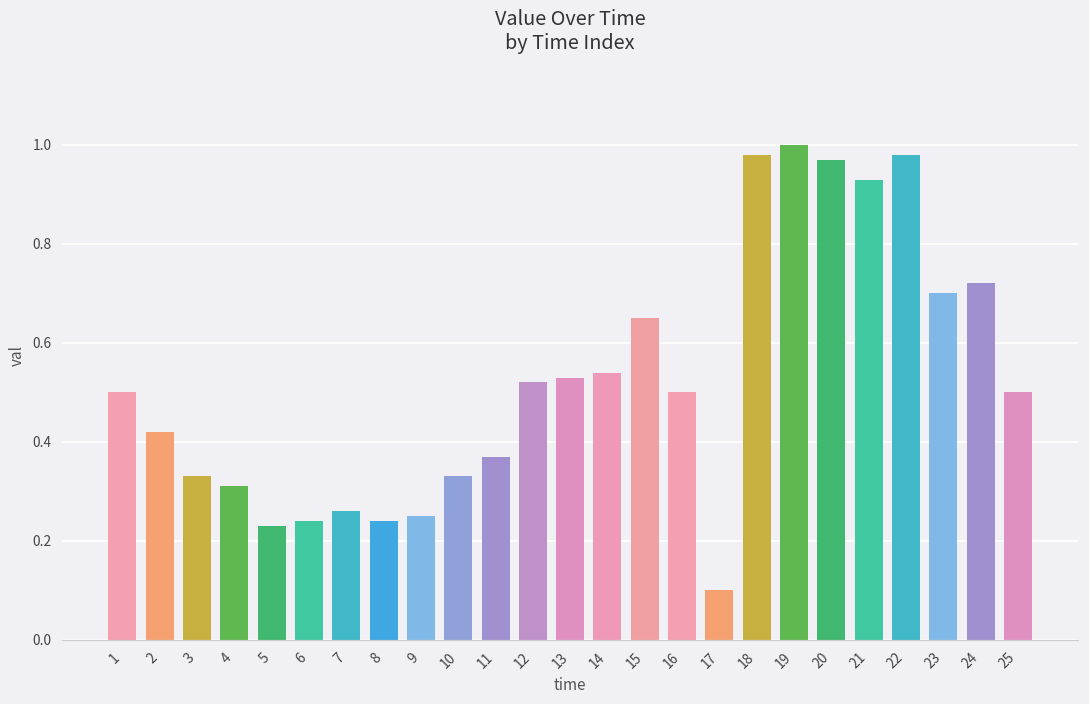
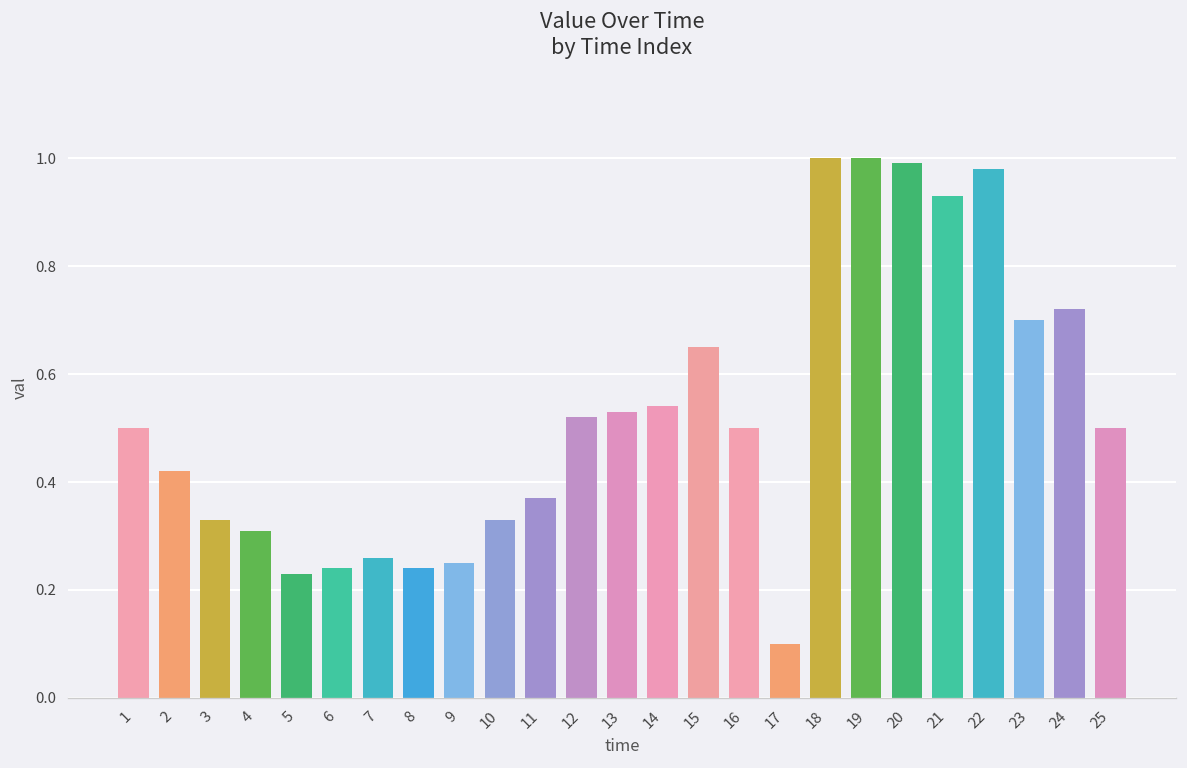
18: 0.98 -> 1.00
20: 0.97 -> 0.99
